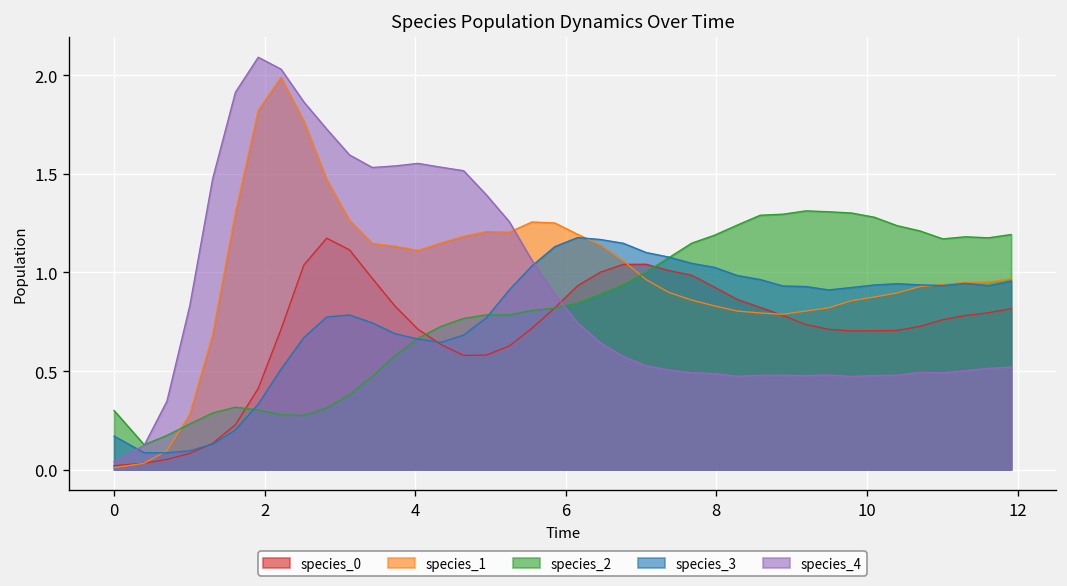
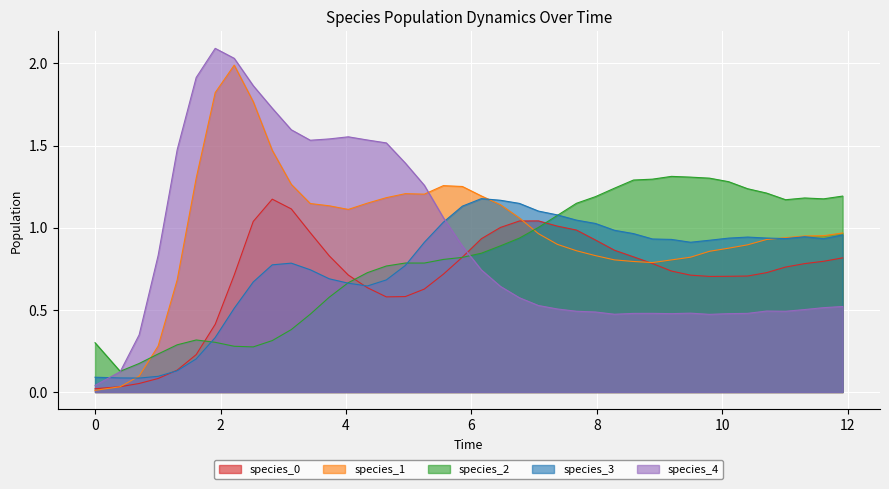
species_3, 0: 0.17 -> 0.09
